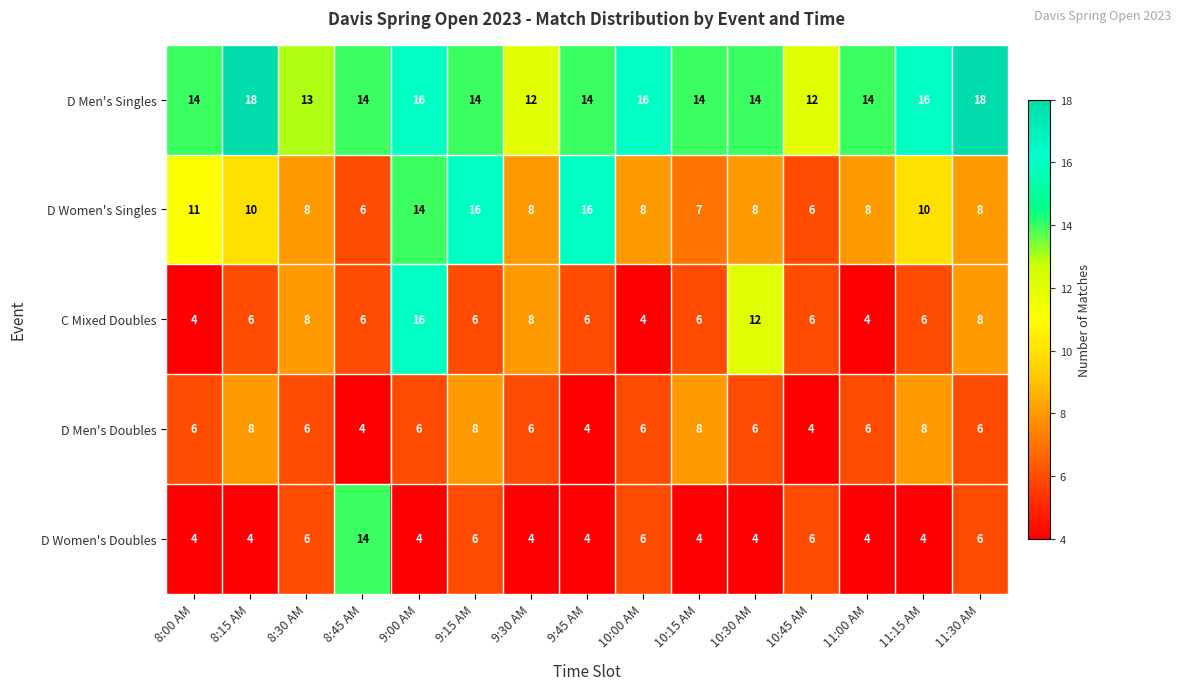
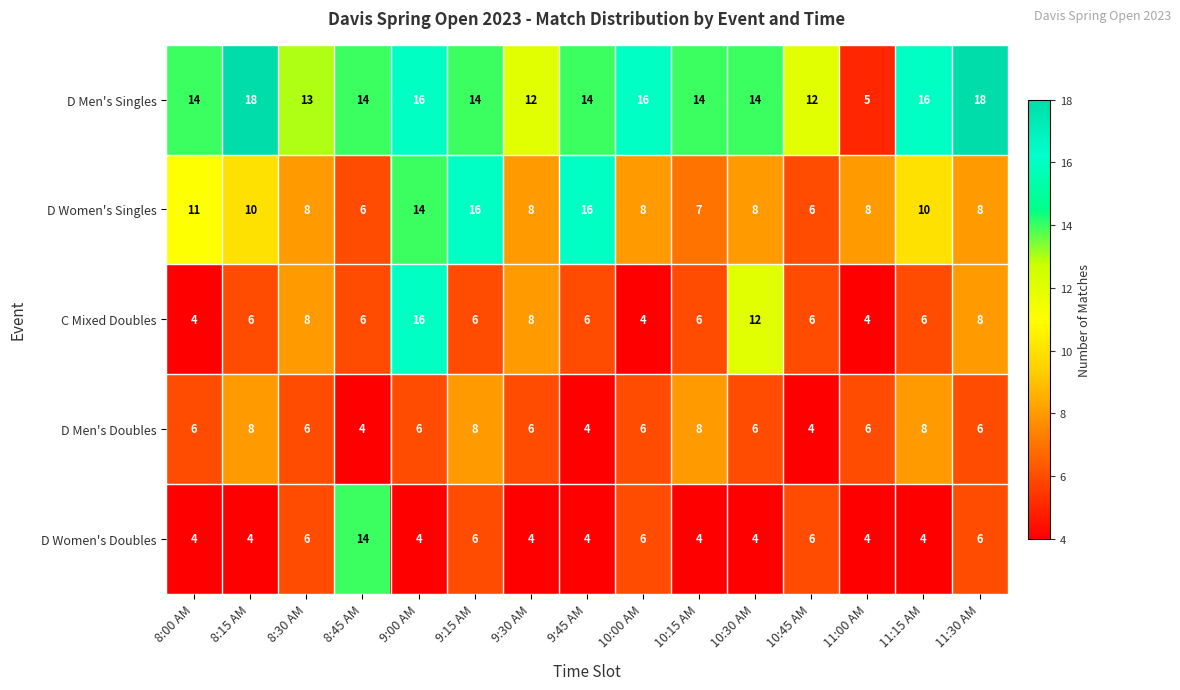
D Men's Singles, 11:00 AM: 14 -> 5
